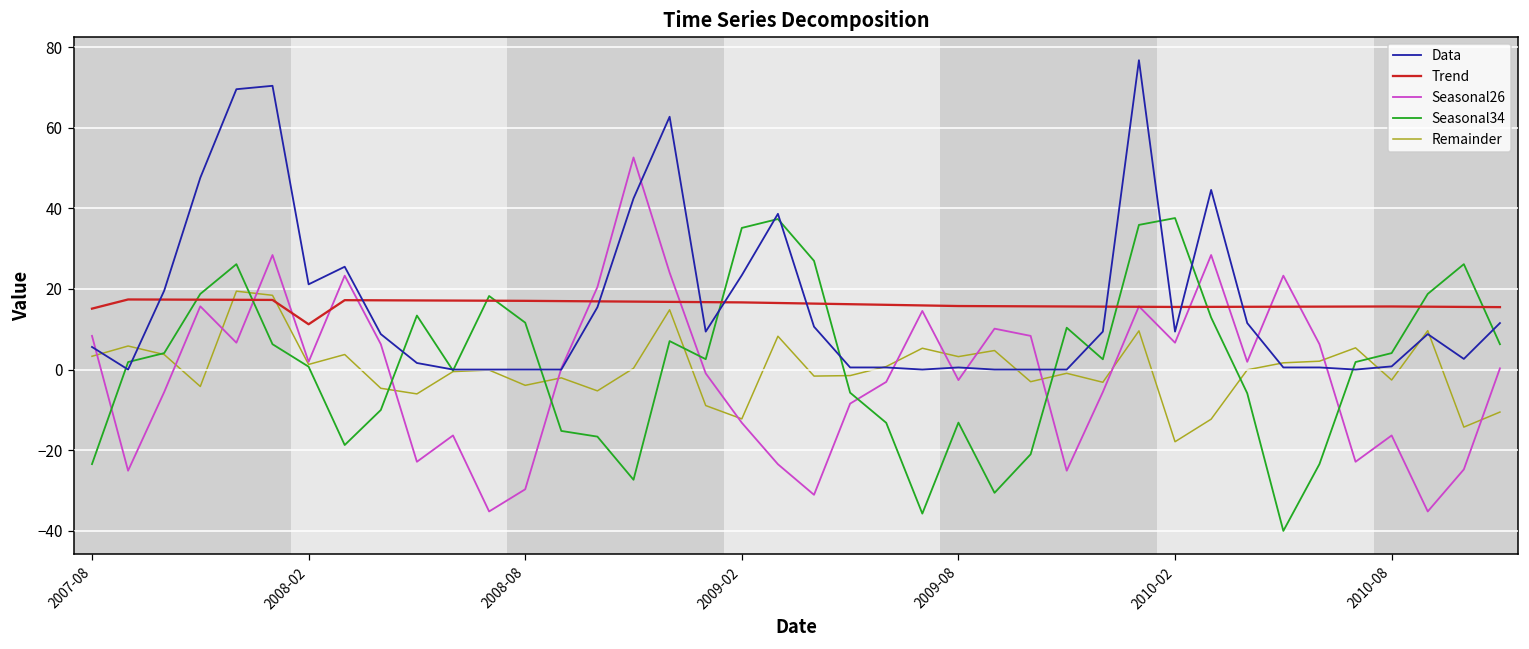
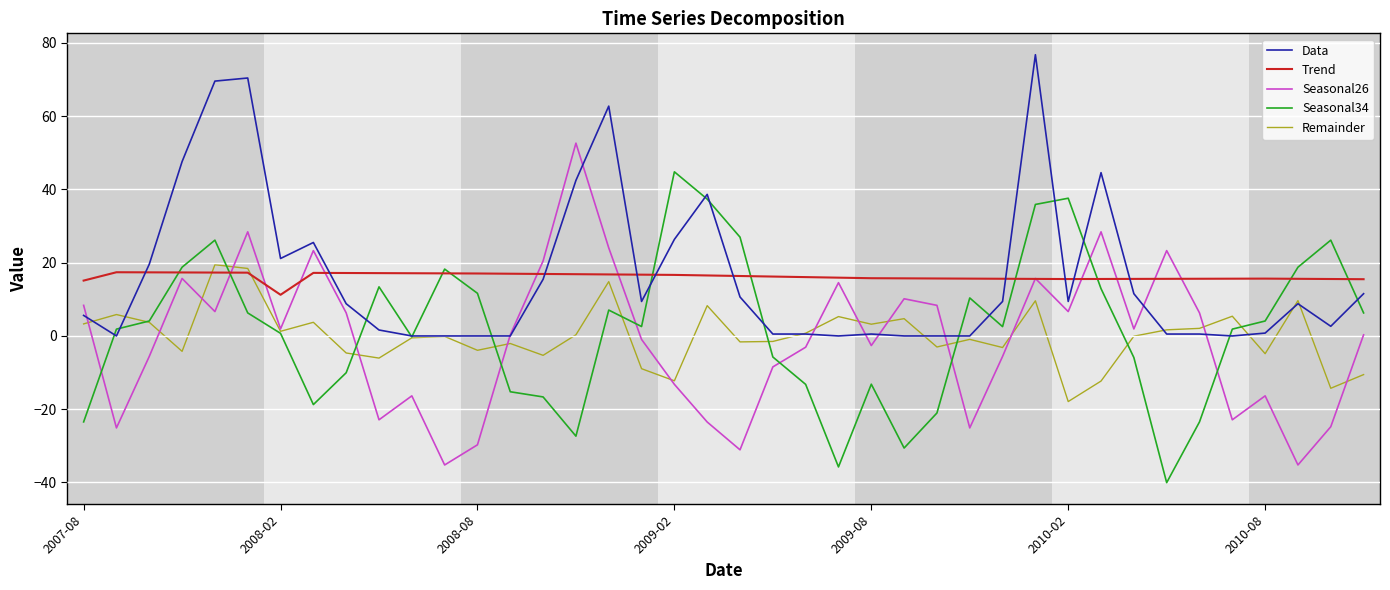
Data, 2009-02: 23 -> 26
Seasonal34, 2009-02: 35 -> 45
Remainder, 2010-08: -3 -> -5
